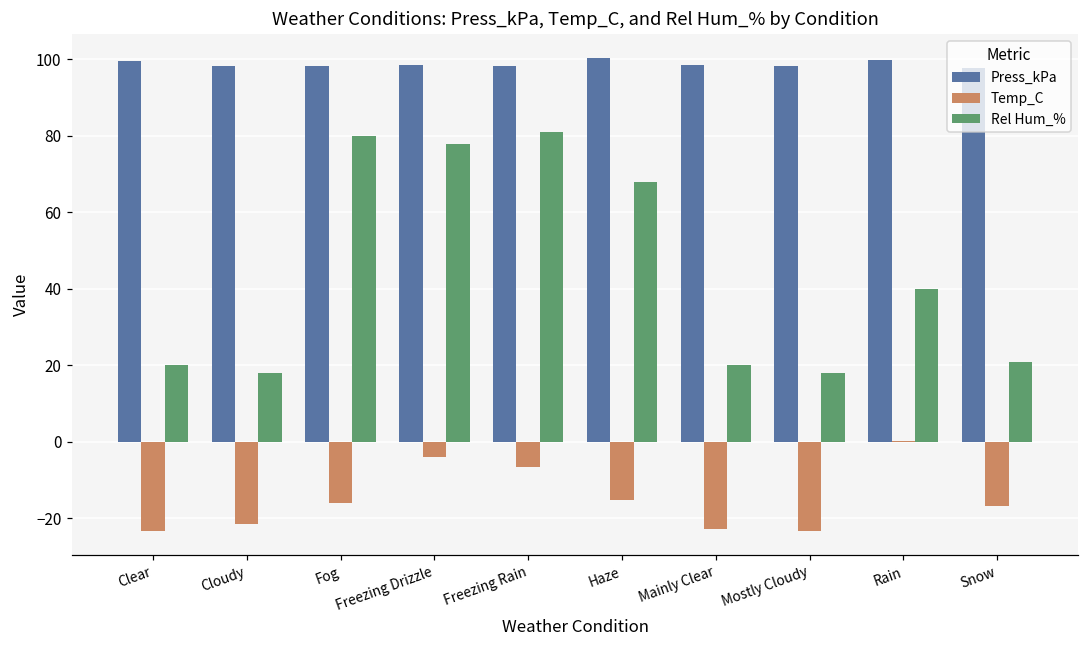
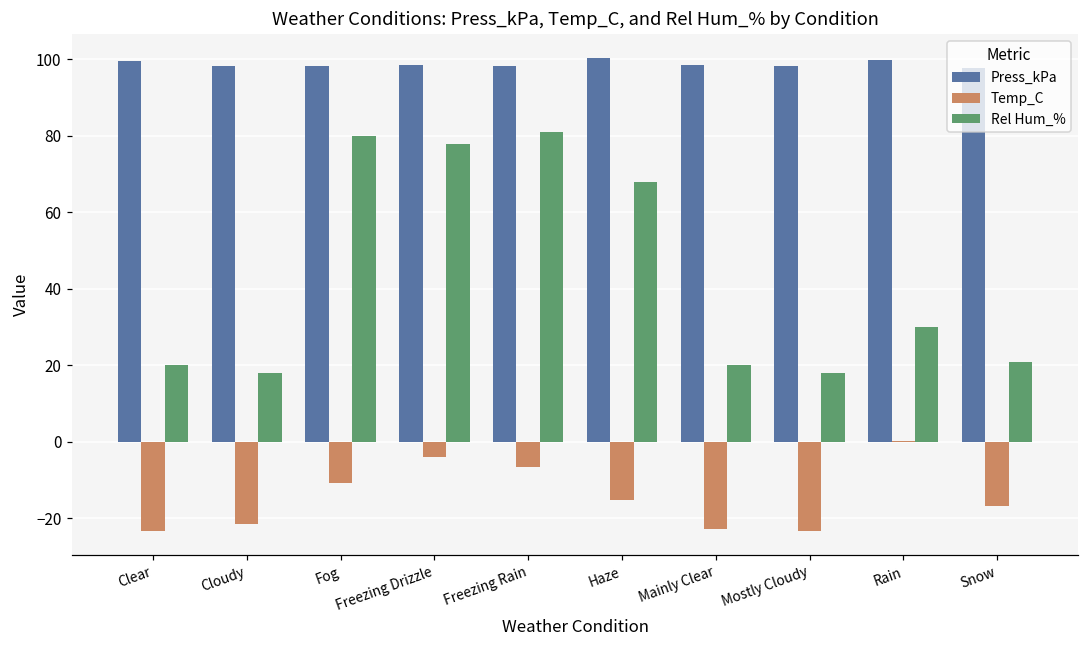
Temp_C, Fog: -16 -> -11
Rel Hum_%, Rain: 40 -> 30
